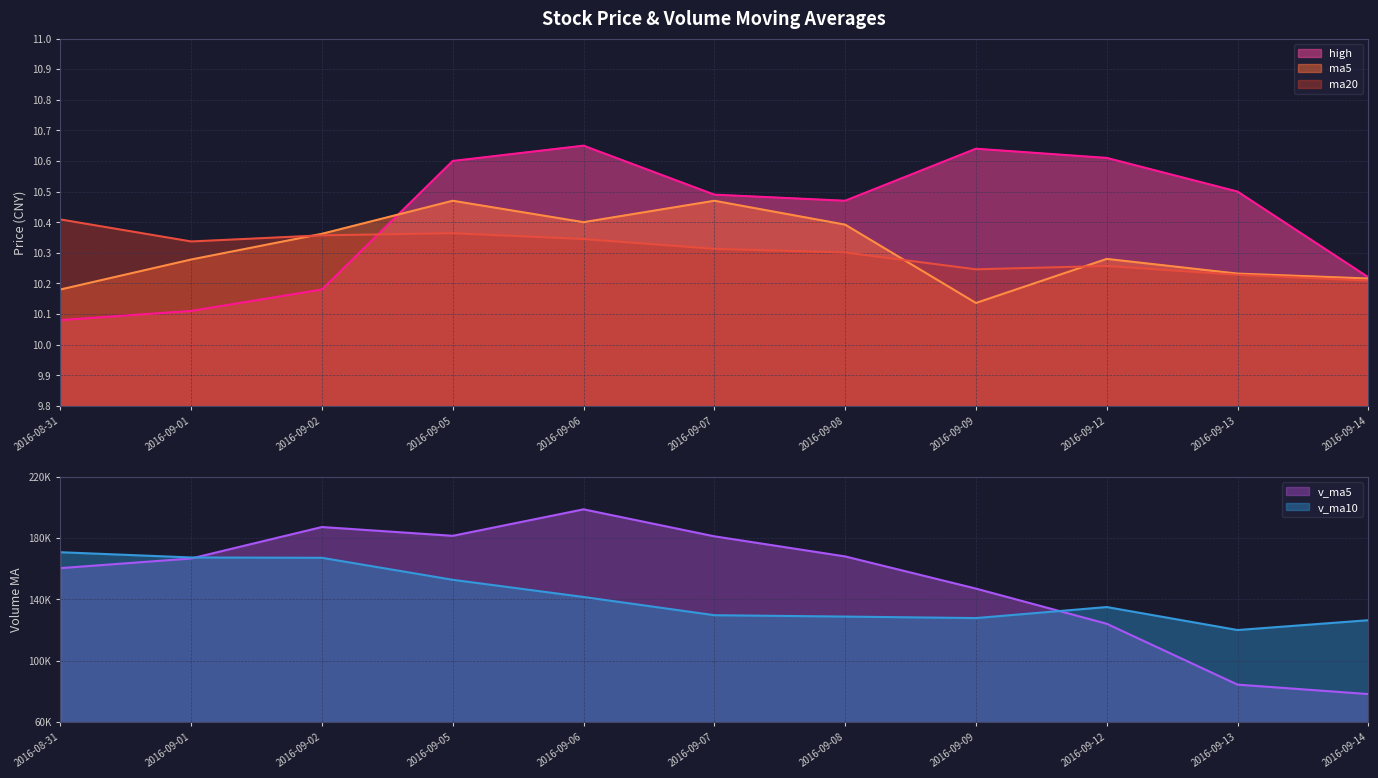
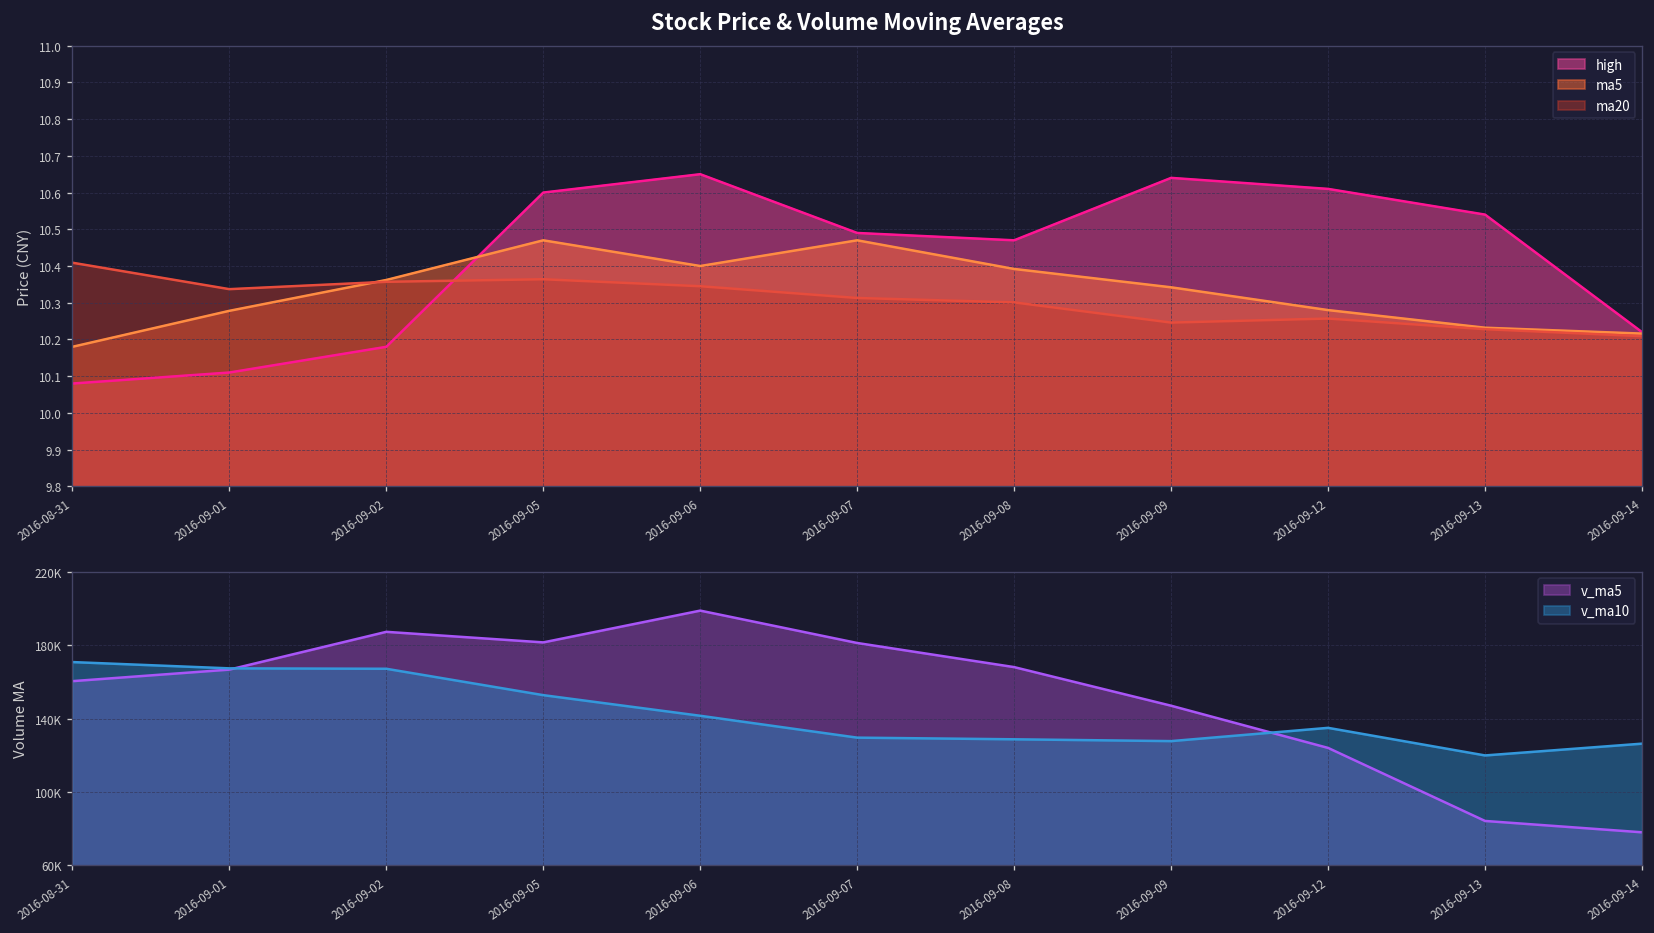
Stock Price & Volume Moving Averages, ma5, 2016-09-09: 10.14 -> 10.34
Stock Price & Volume Moving Averages, high, 2016-09-13: 10.50 -> 10.54
